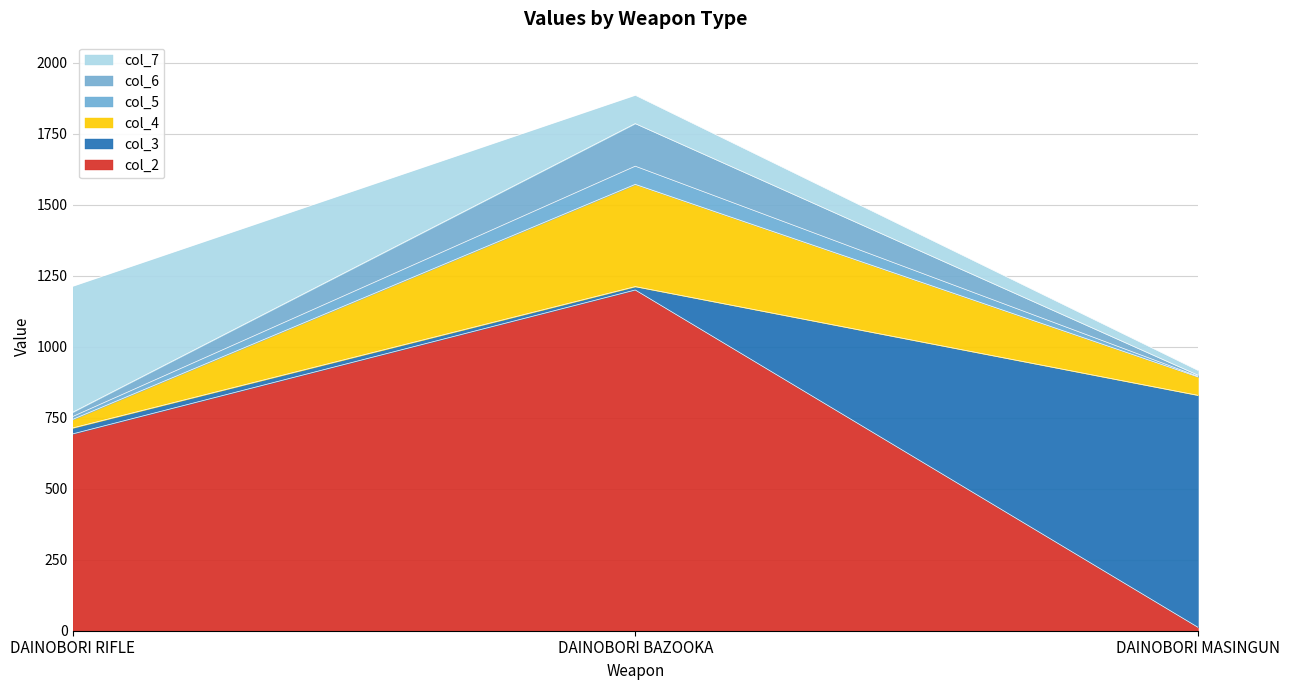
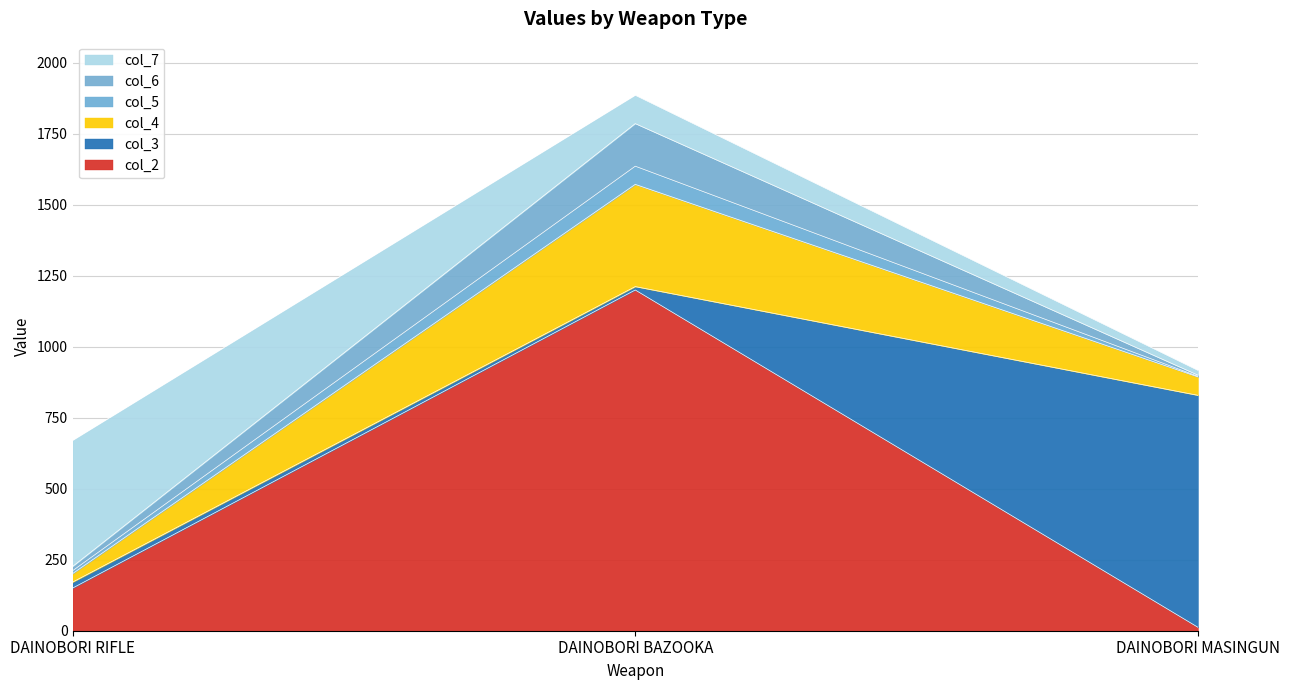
col_2, DAINOBORI RIFLE: 690 -> 150
